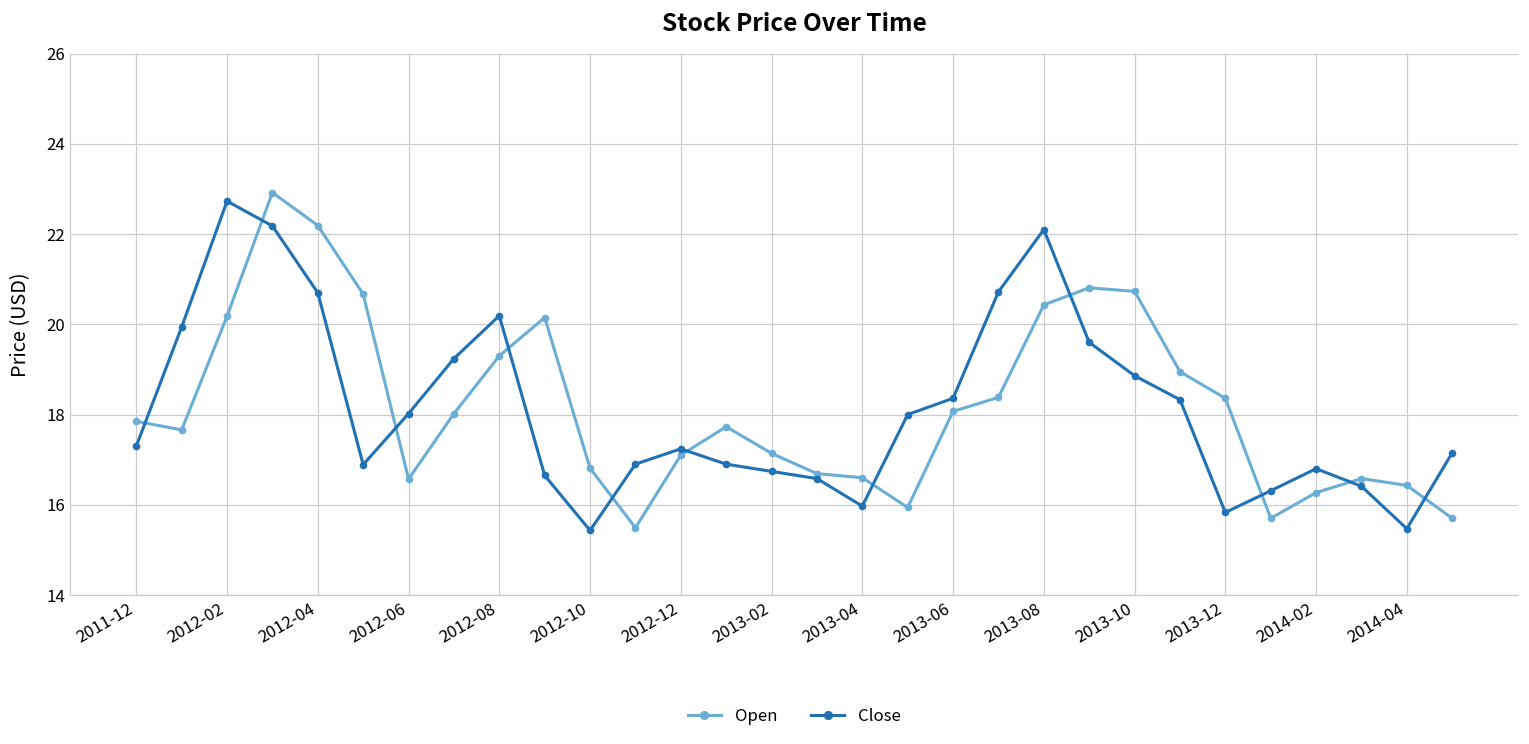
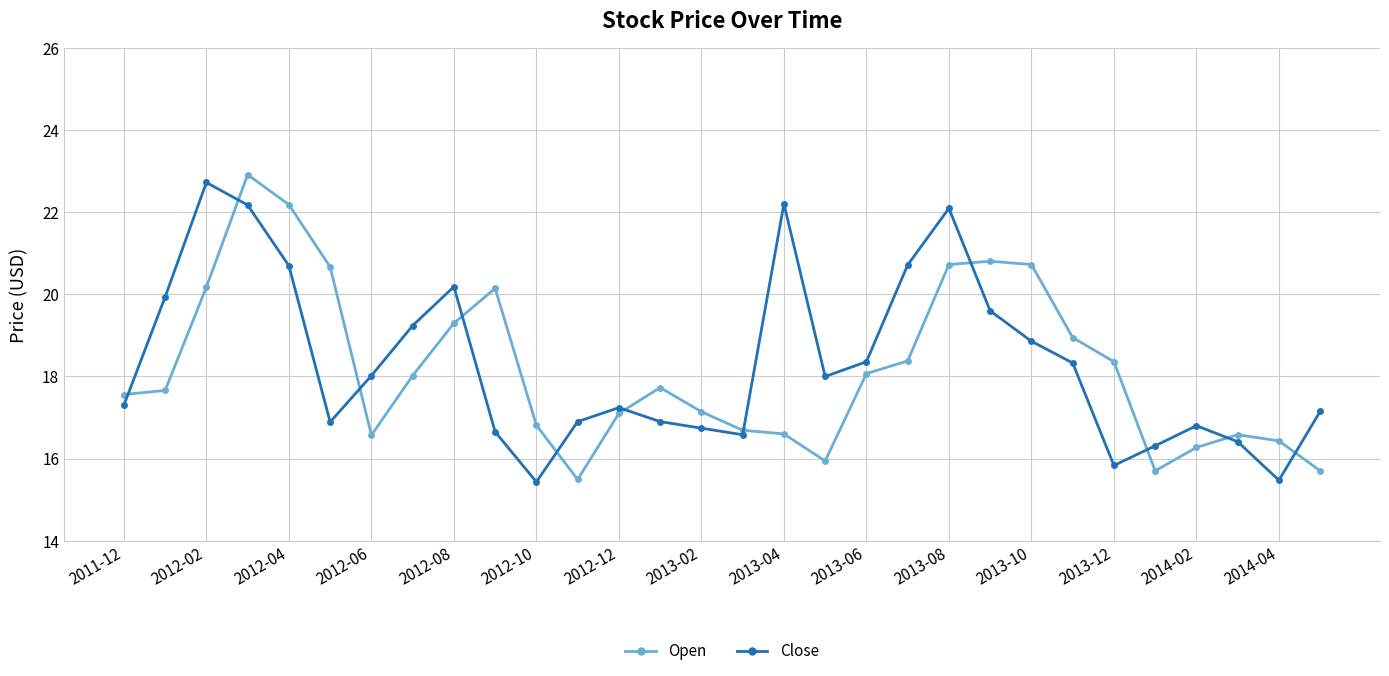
Open, 2011-12: 17.9 -> 17.6
Close, 2013-04: 16.0 -> 22.2
Open, 2013-08: 20.4 -> 20.7
